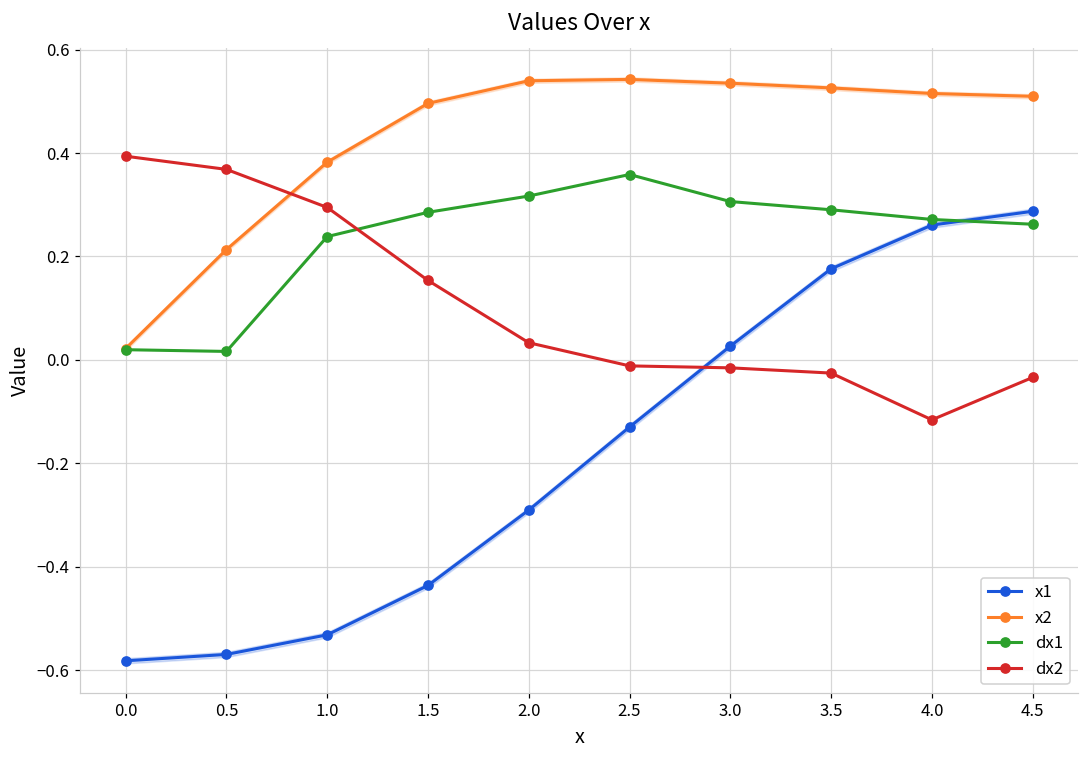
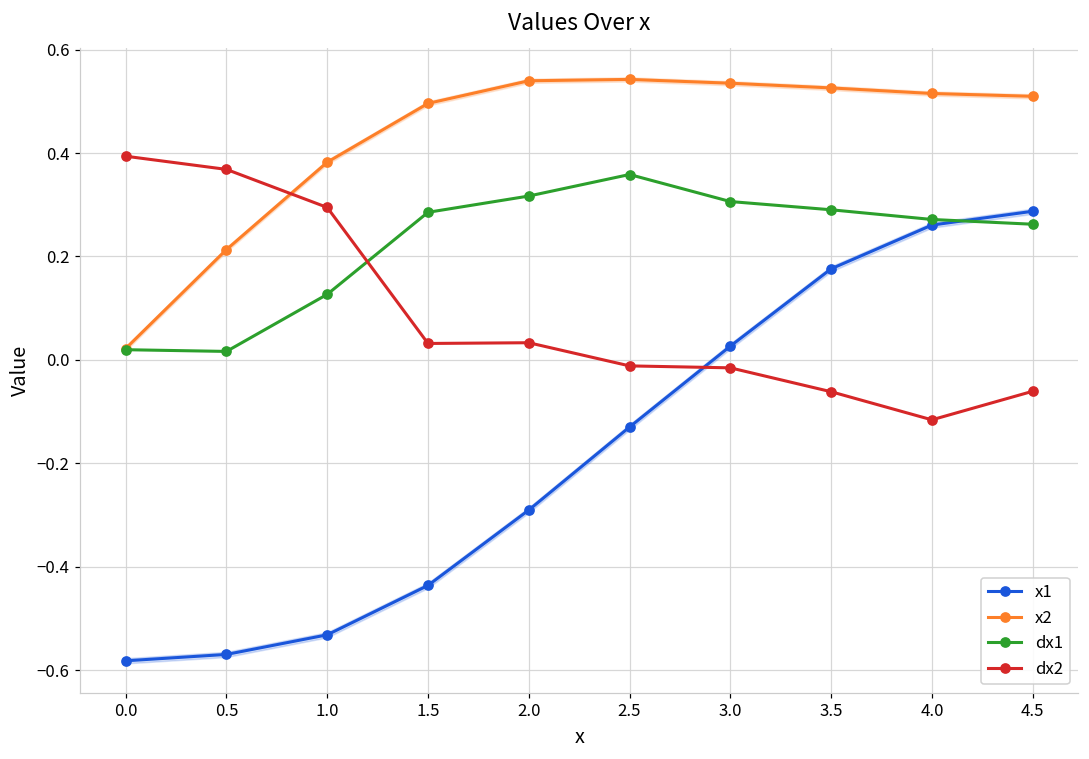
dx1, 1.0: 0.24 -> 0.13
dx2, 1.5: 0.15 -> 0.03
dx2, 3.5: -0.03 -> -0.06
dx2, 4.5: -0.03 -> -0.06
